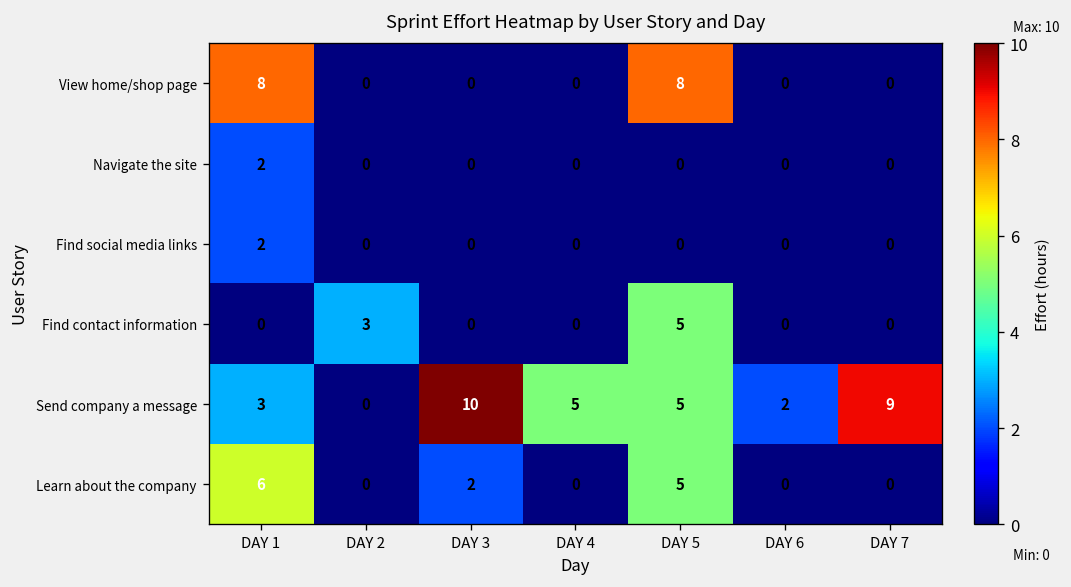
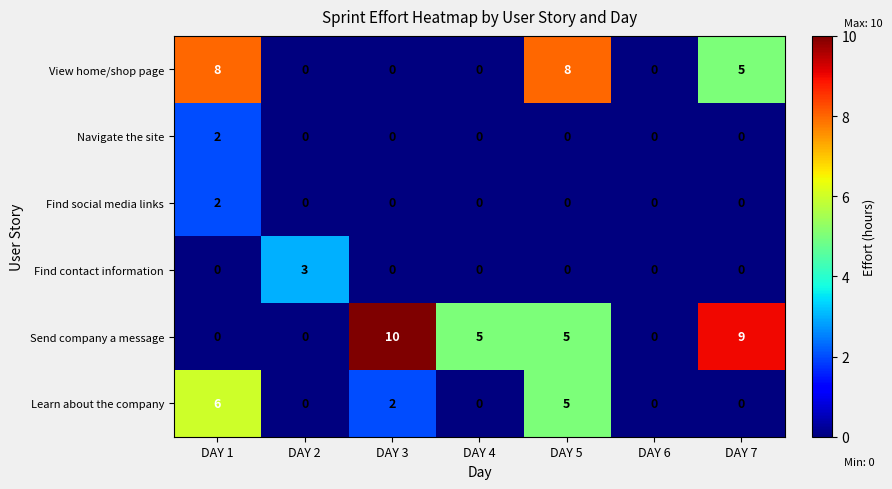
View home/shop page, DAY 7: 0 -> 5
Find contact information, DAY 5: 5 -> 0
Send company a message, DAY 1: 3 -> 0
Send company a message, DAY 6: 2 -> 0
